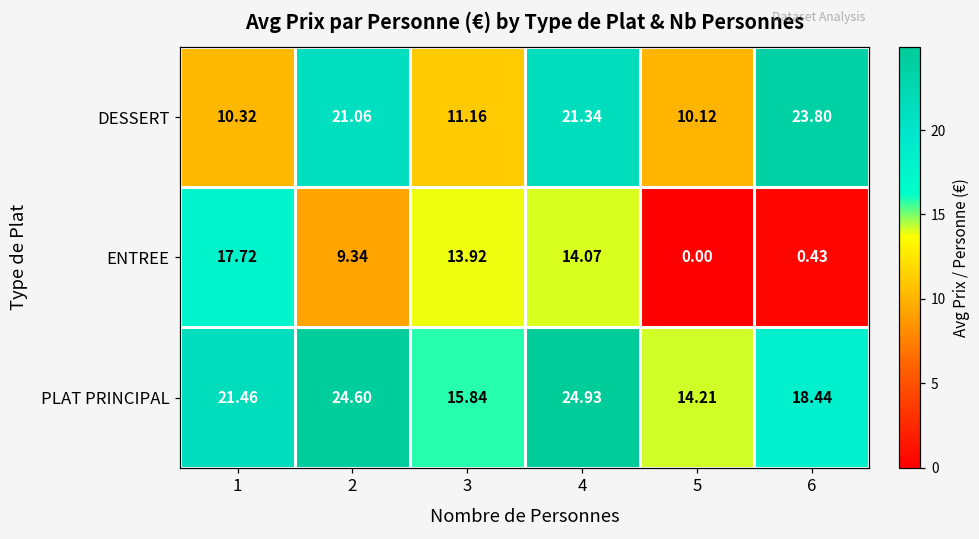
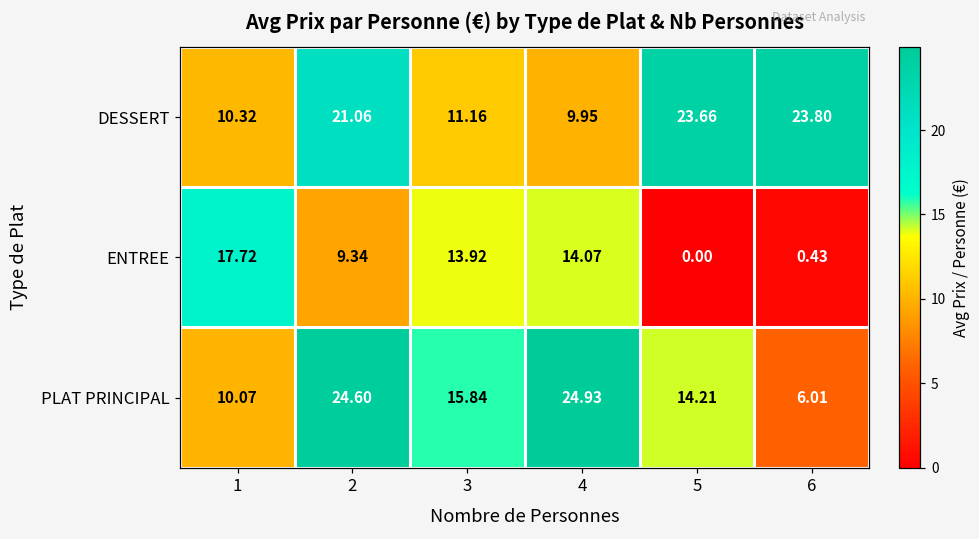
DESSERT, 4: 21.34 -> 9.95
DESSERT, 5: 10.12 -> 23.66
PLAT PRINCIPAL, 1: 21.46 -> 10.07
PLAT PRINCIPAL, 6: 18.44 -> 6.01
